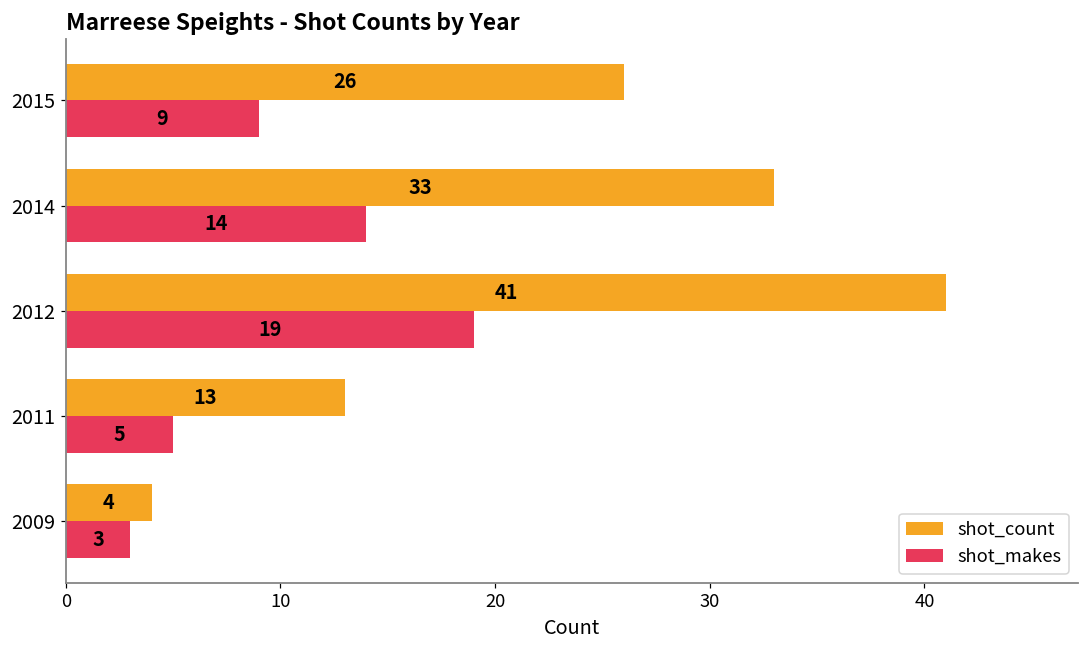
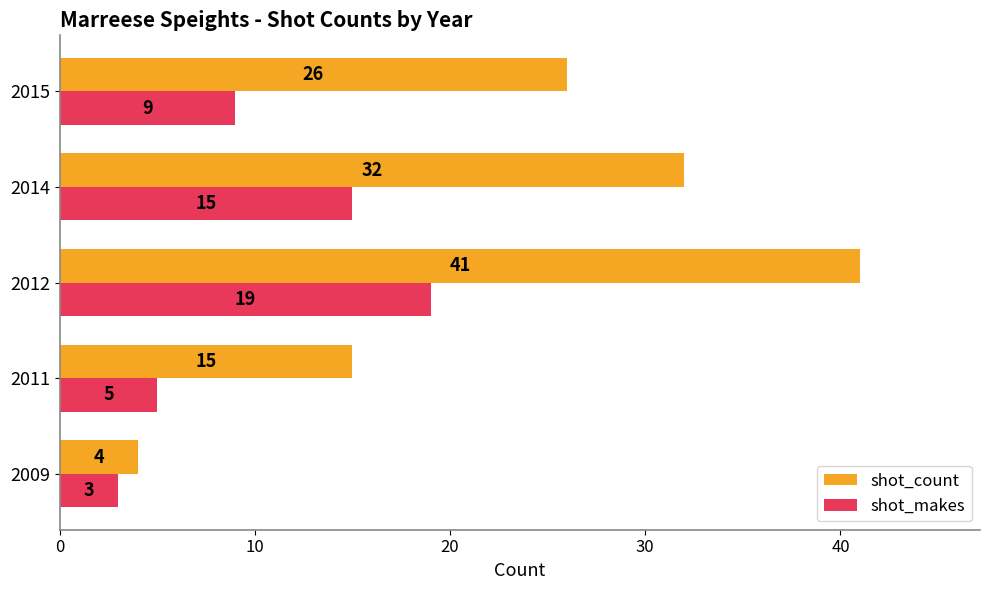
shot_count, 2014: 33 -> 32
shot_makes, 2014: 14 -> 15
shot_count, 2011: 13 -> 15
